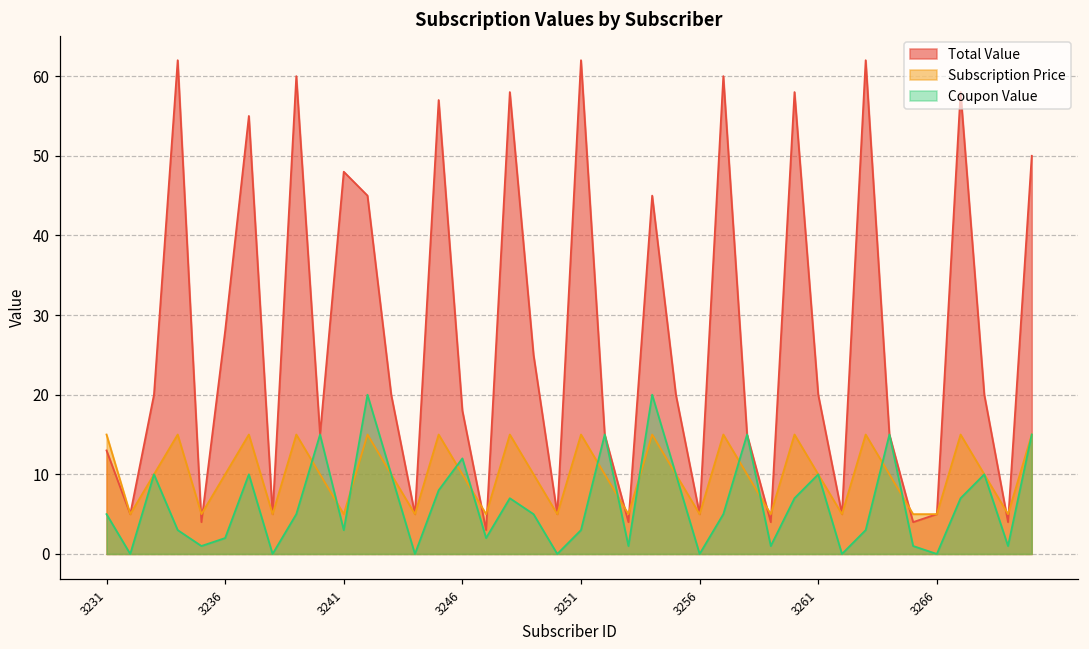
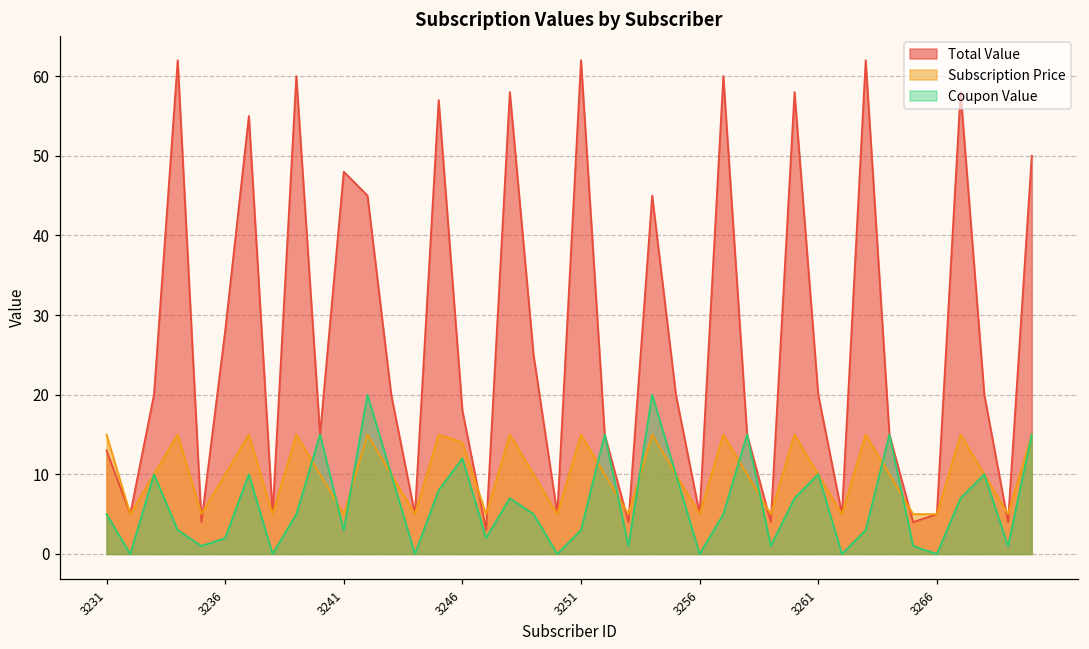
Subscription Price, 3246: 10 -> 14
